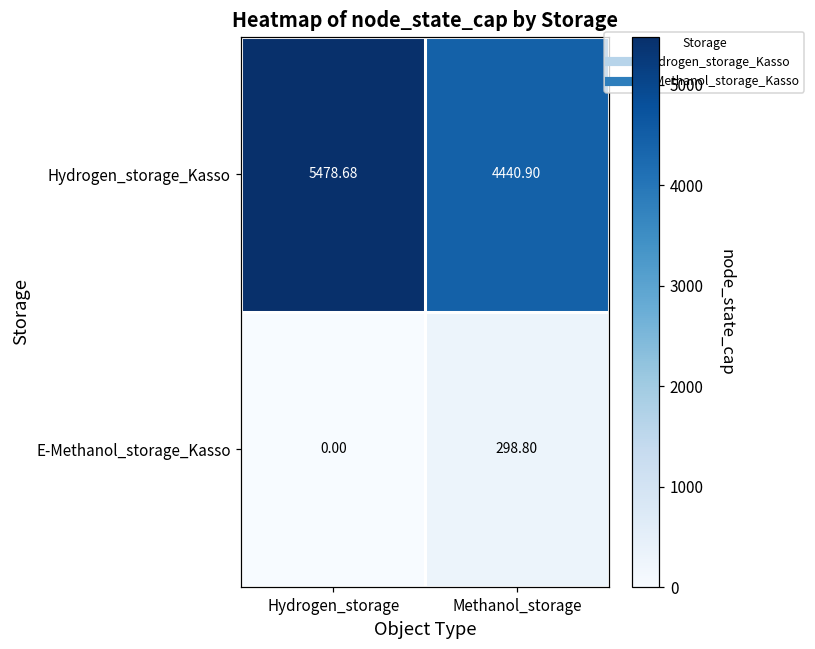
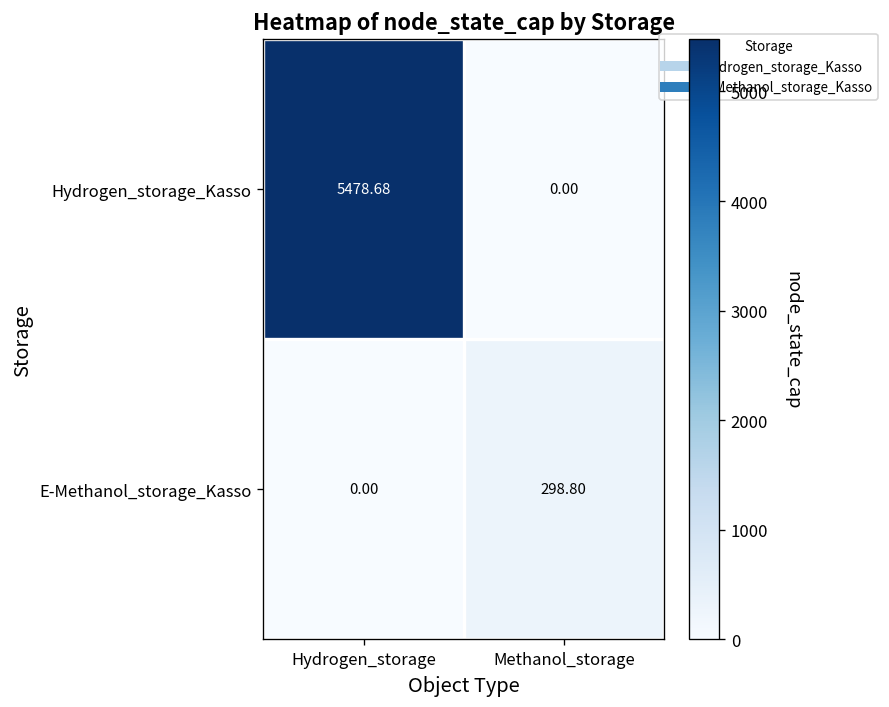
Hydrogen_storage_Kasso, Methanol_storage: 4440.90 -> 0.00
